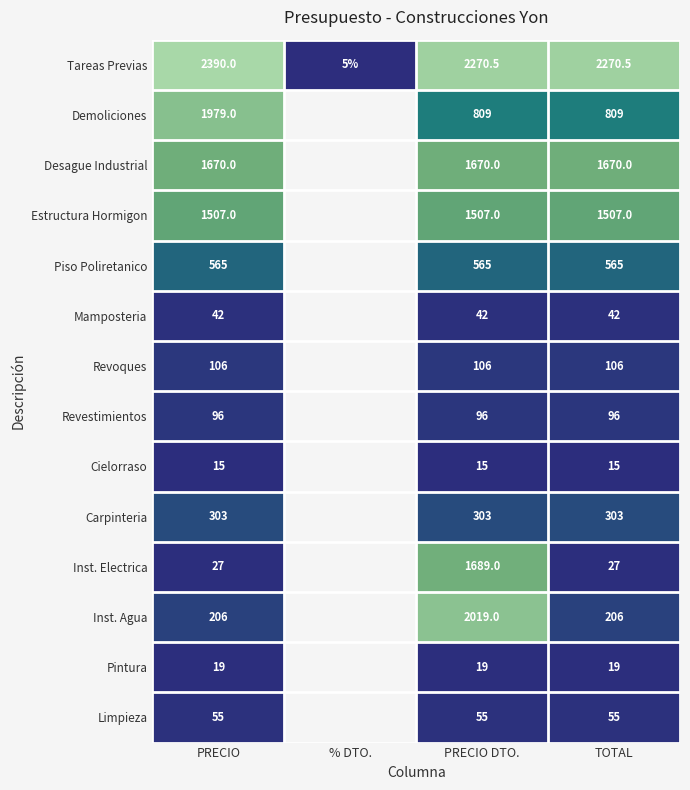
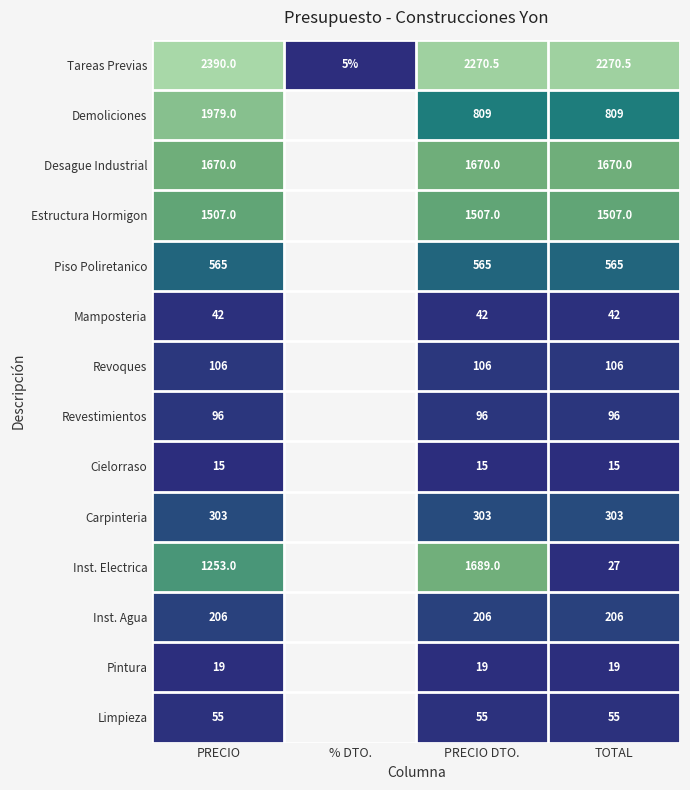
Inst. Electrica, PRECIO: 27 -> 1253.0
Inst. Agua, PRECIO DTO.: 2019.0 -> 206
